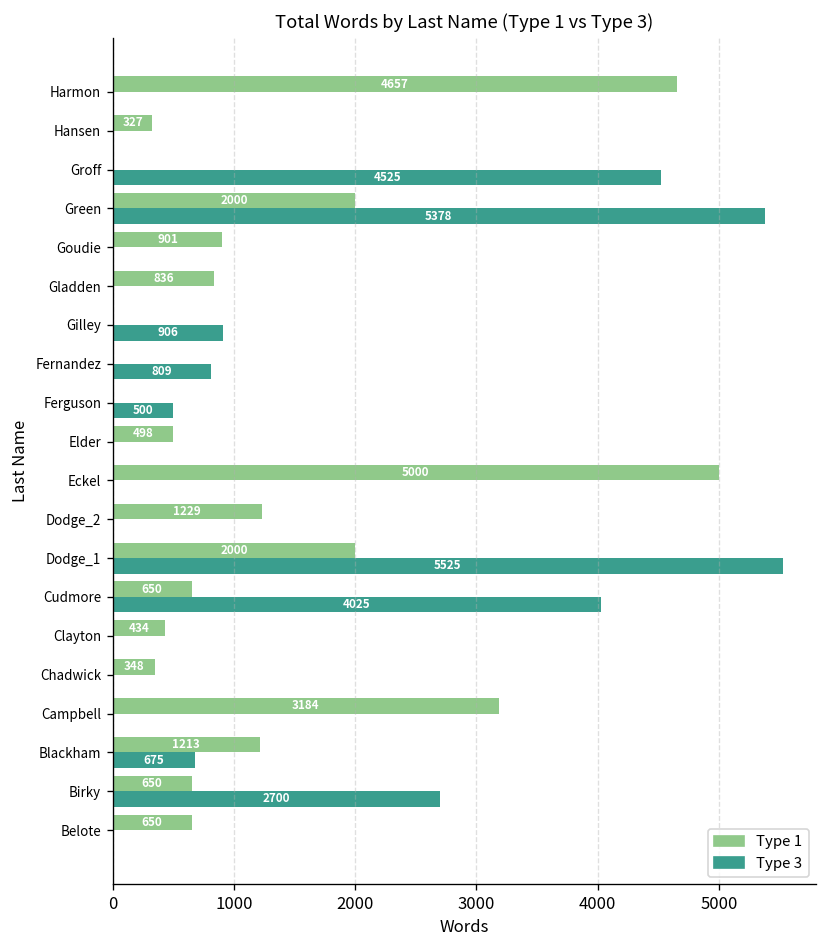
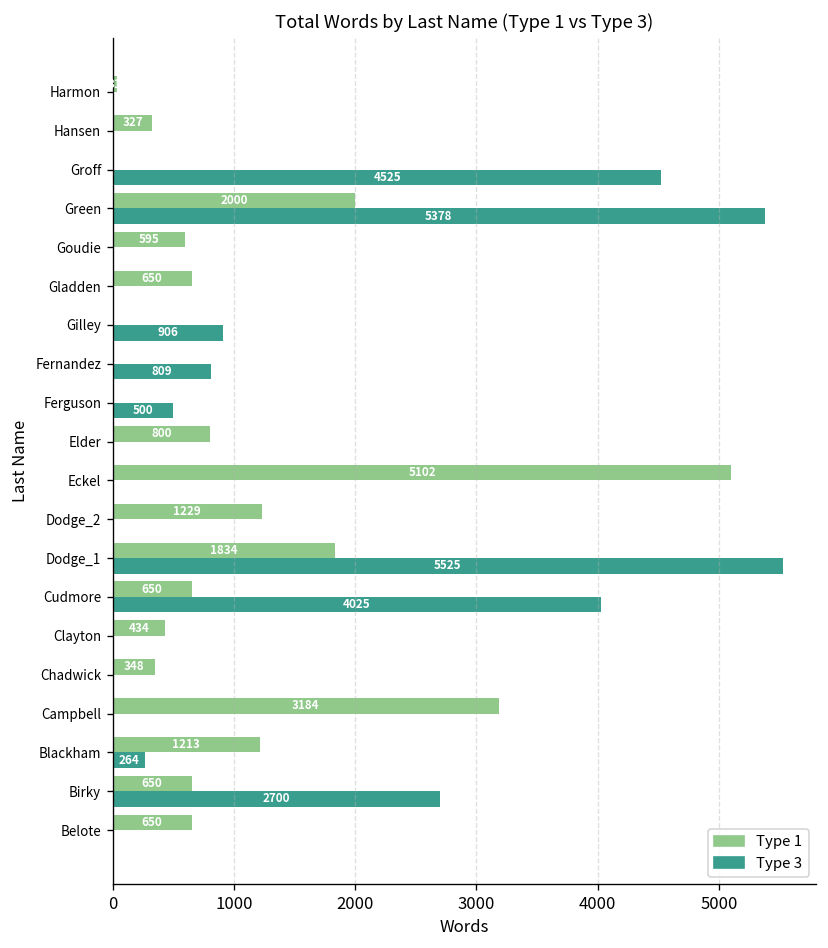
Type 1, Harmon: 4660 -> 30
Type 1, Goudie: 901 -> 595
Type 1, Gladden: 836 -> 650
Type 1, Elder: 498 -> 800
Type 1, Eckel: 5000 -> 5102
Type 1, Dodge_1: 2000 -> 1834
Type 3, Blackham: 675 -> 264
